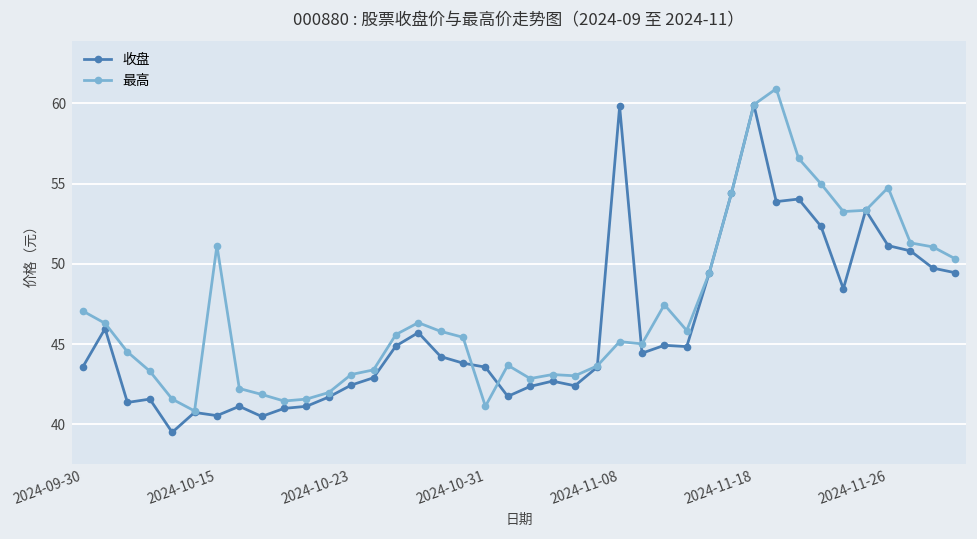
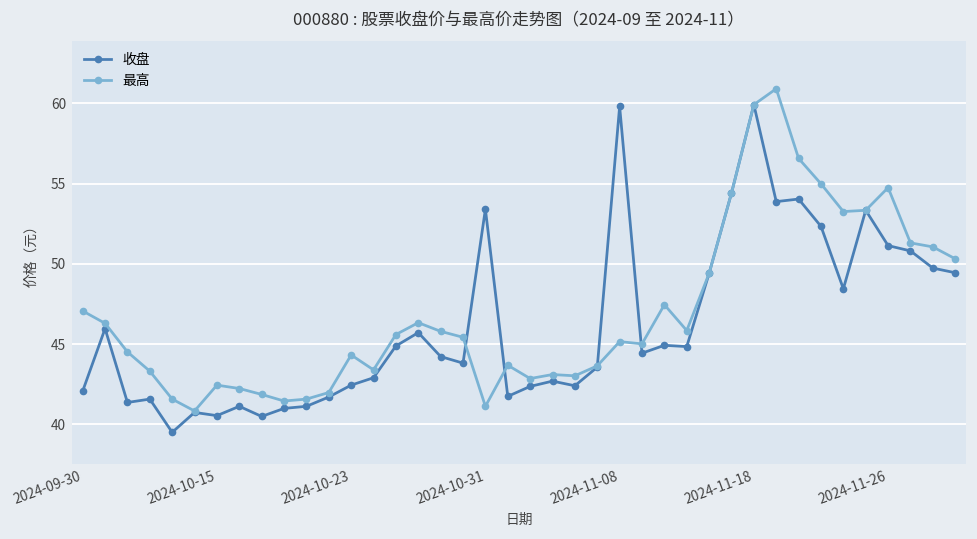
收盘, 2024-09-30: 43.6 -> 42.1
最高, 2024-10-15: 51.1 -> 42.5
最高, 2024-10-23: 43.1 -> 44.3
收盘, 2024-10-31: 43.6 -> 53.4
